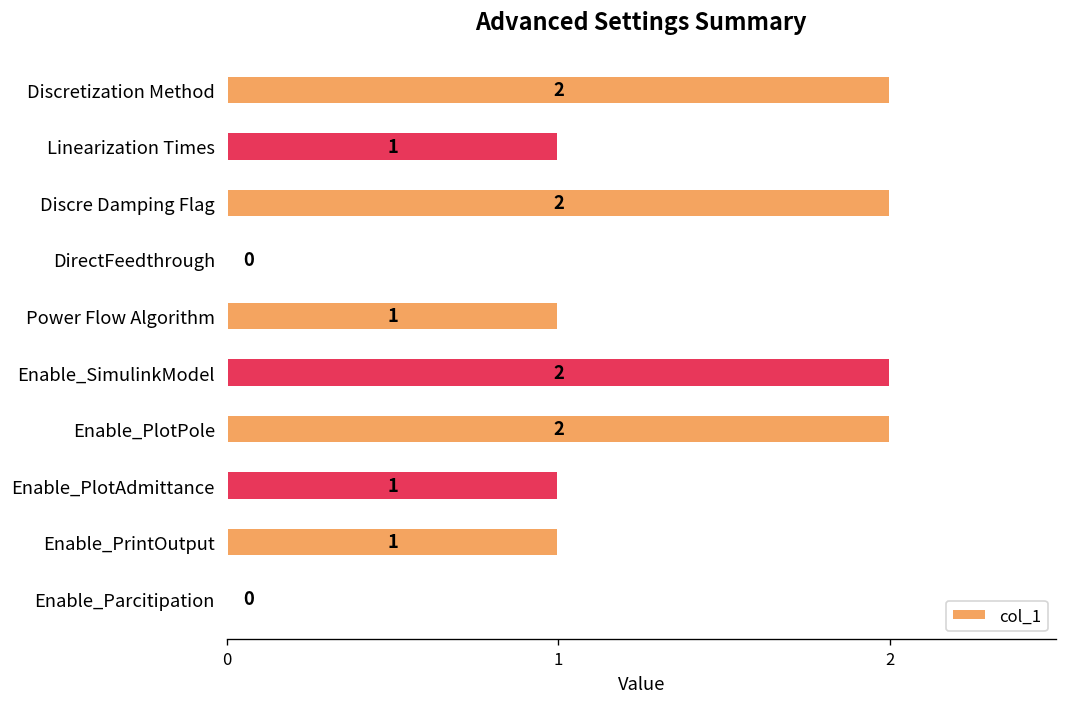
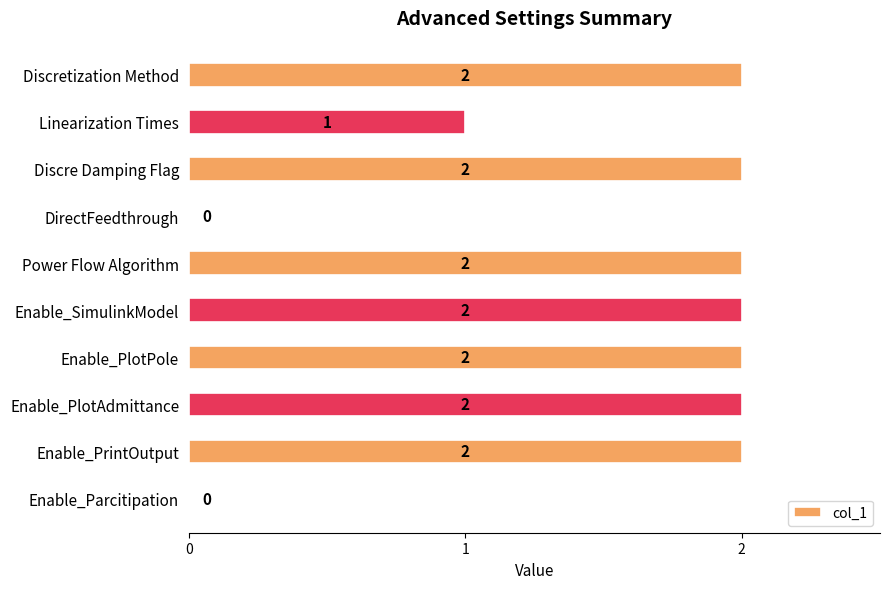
Power Flow Algorithm: 1 -> 2
Enable_PlotAdmittance: 1 -> 2
Enable_PrintOutput: 1 -> 2
